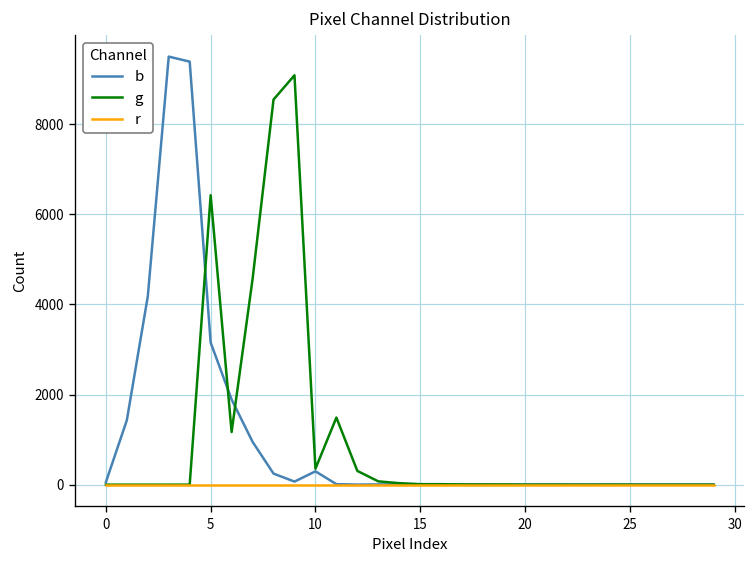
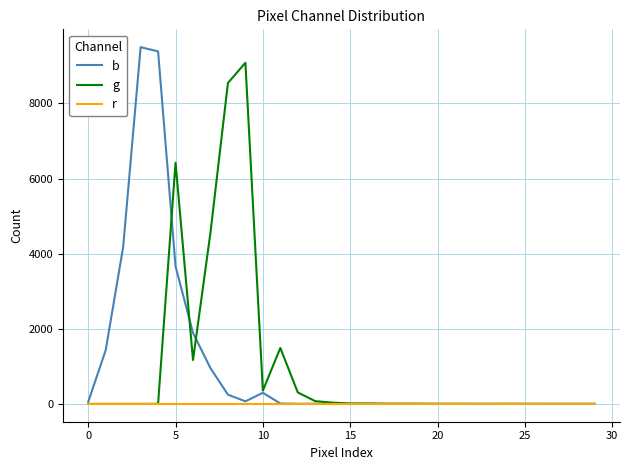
b, 5: 3200 -> 3700
